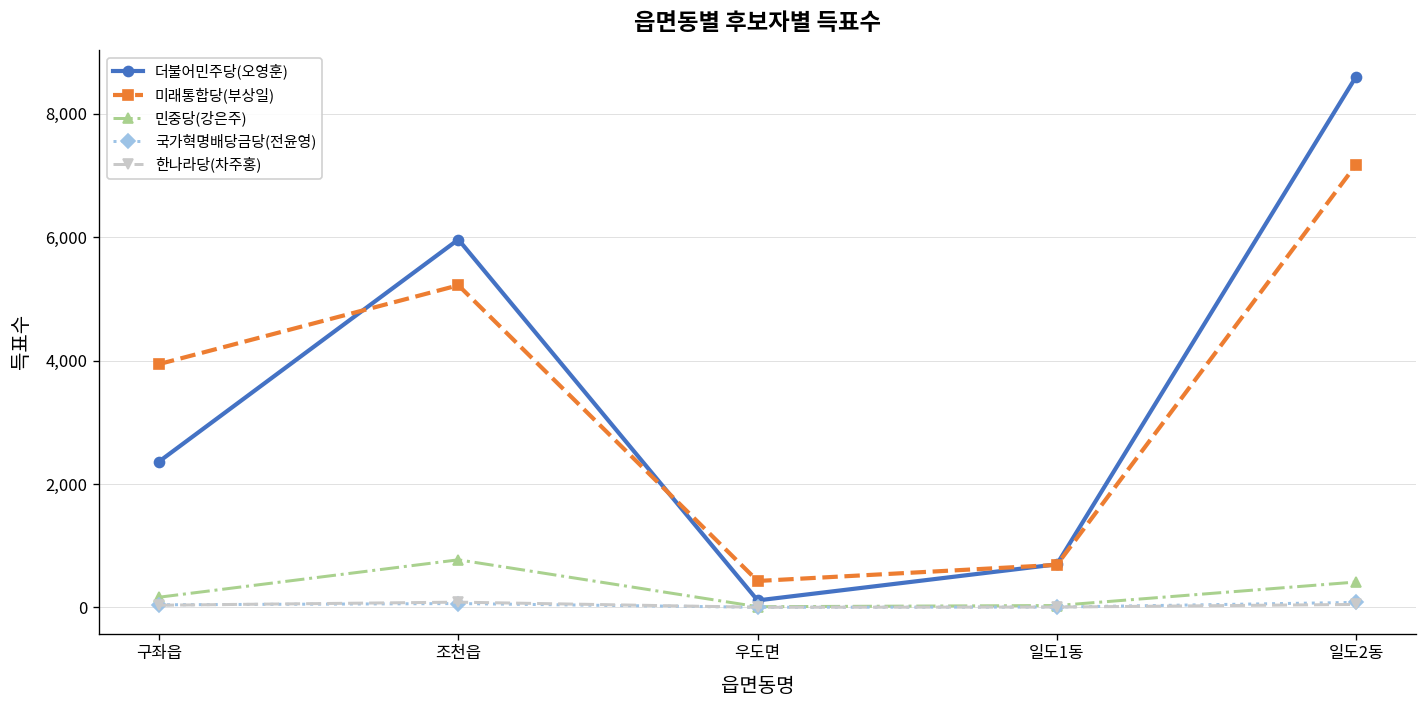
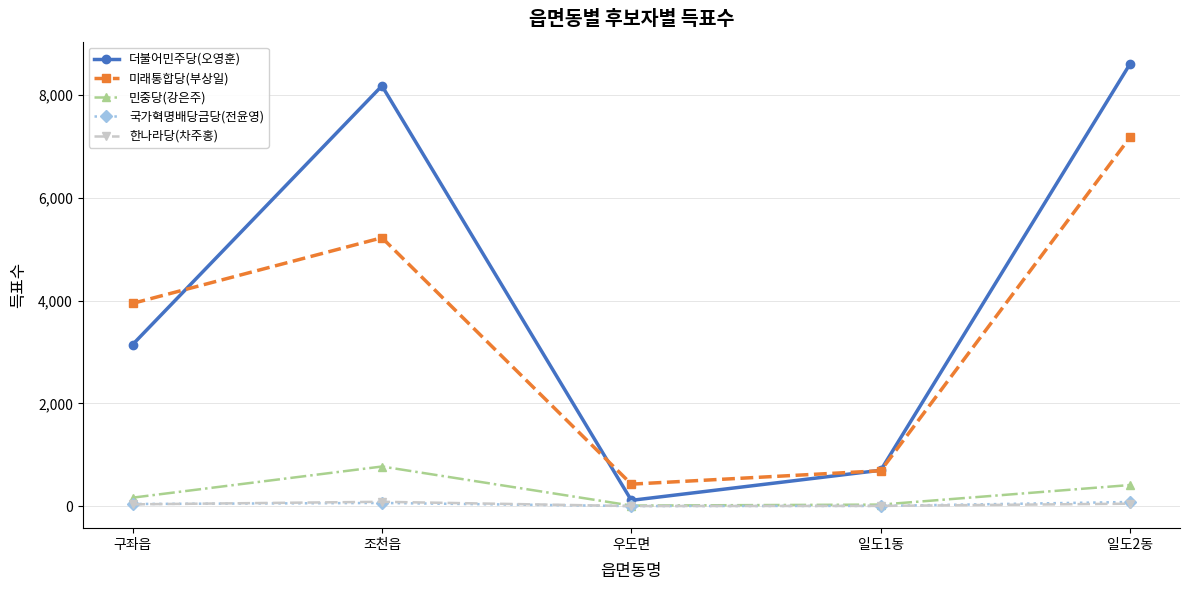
더불어민주당(오영훈), 구좌읍: 2,400 -> 3,100
더불어민주당(오영훈), 조천읍: 6,000 -> 8,200
